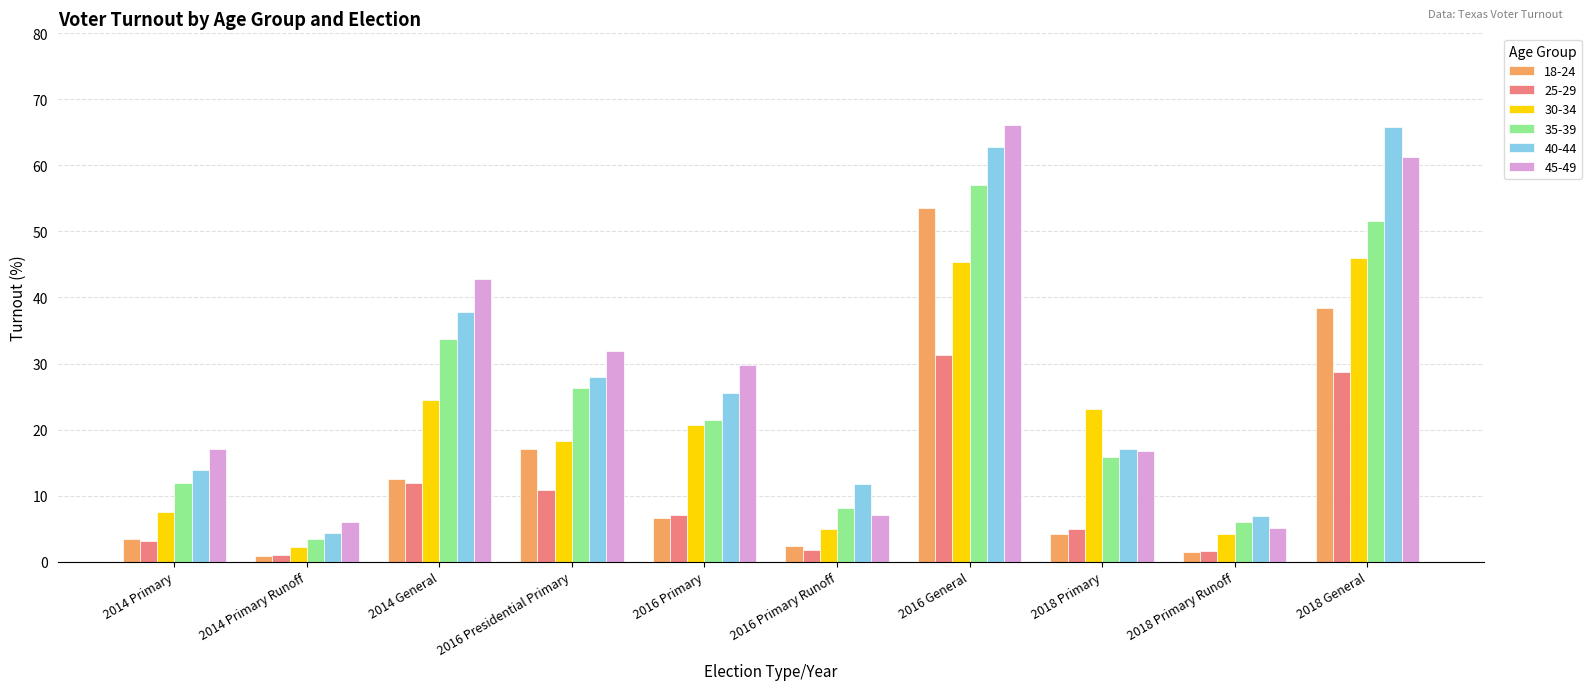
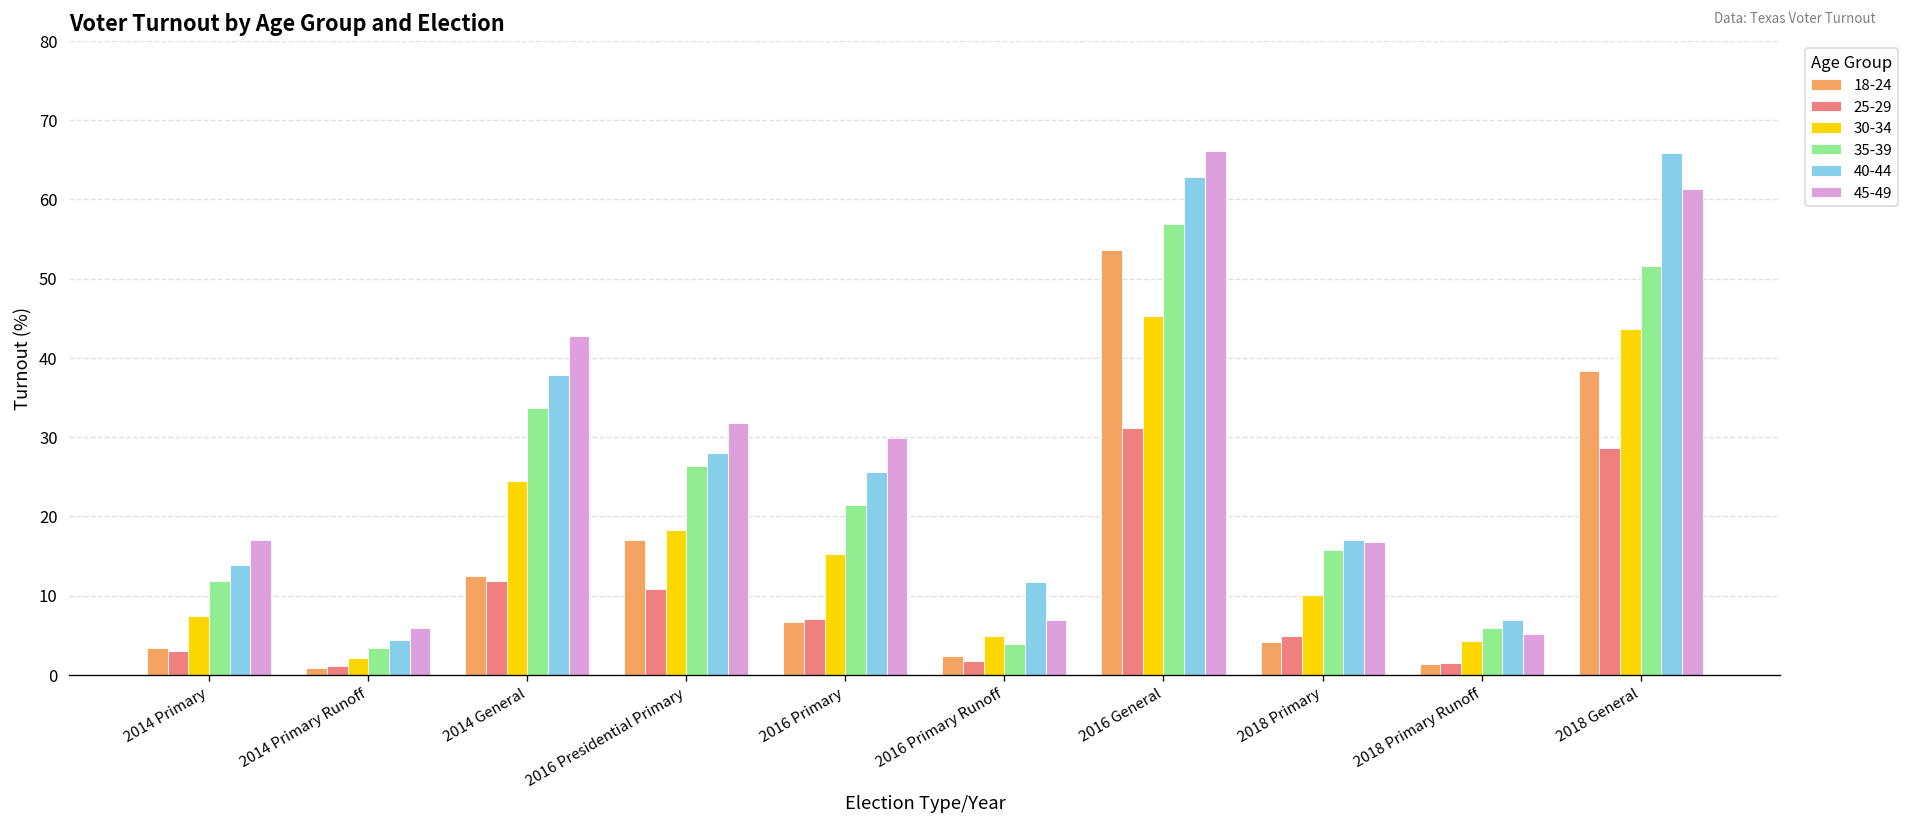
30-34, 2016 Primary: 21 -> 15
35-39, 2016 Primary Runoff: 8 -> 4
30-34, 2018 Primary: 23 -> 10
30-34, 2018 General: 46 -> 44
